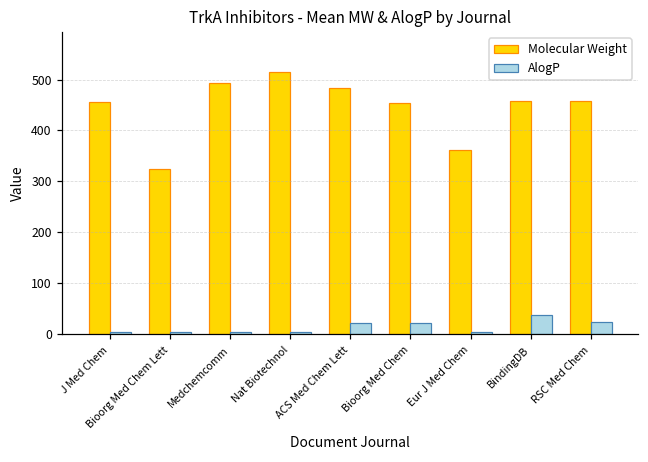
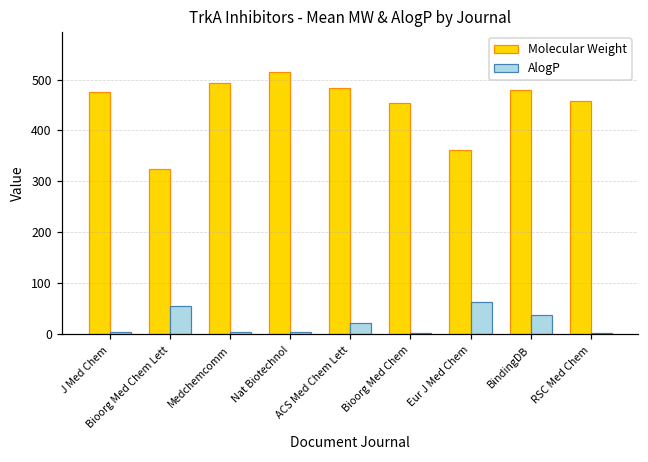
Molecular Weight, J Med Chem: 460 -> 480
AlogP, Bioorg Med Chem Lett: 0 -> 50
AlogP, Bioorg Med Chem: 20 -> 0
AlogP, Eur J Med Chem: 0 -> 60
Molecular Weight, BindingDB: 460 -> 480
AlogP, RSC Med Chem: 20 -> 0
